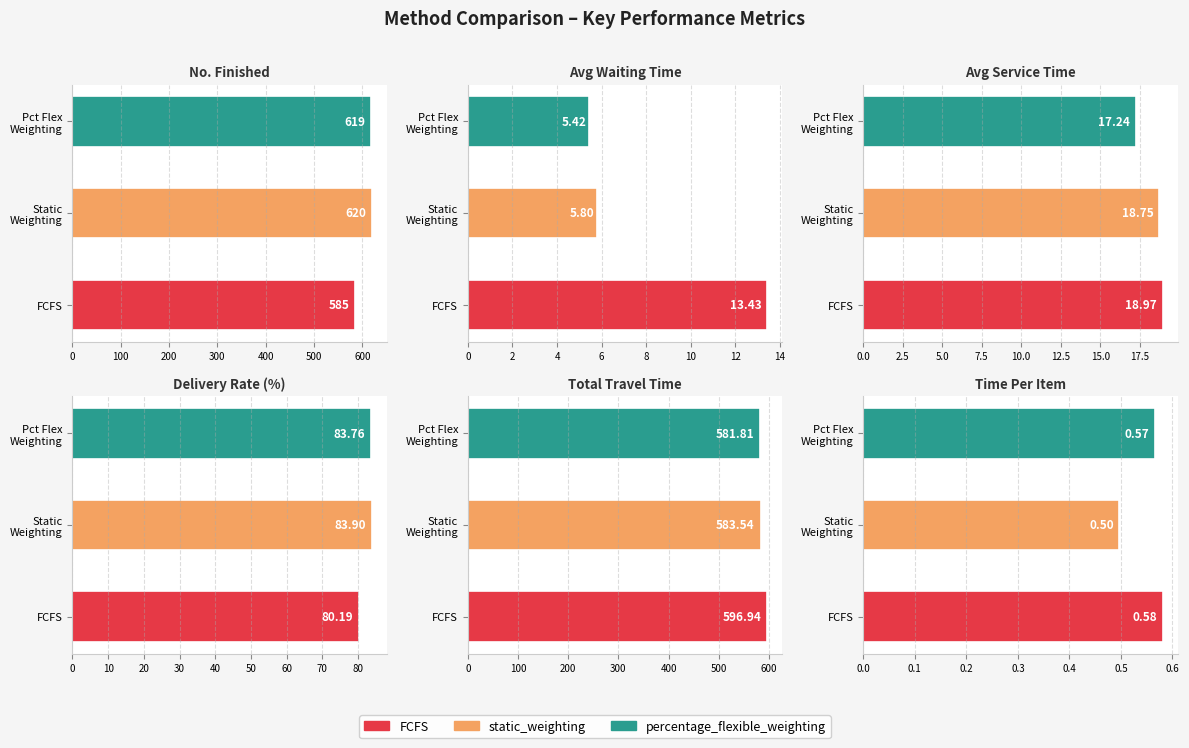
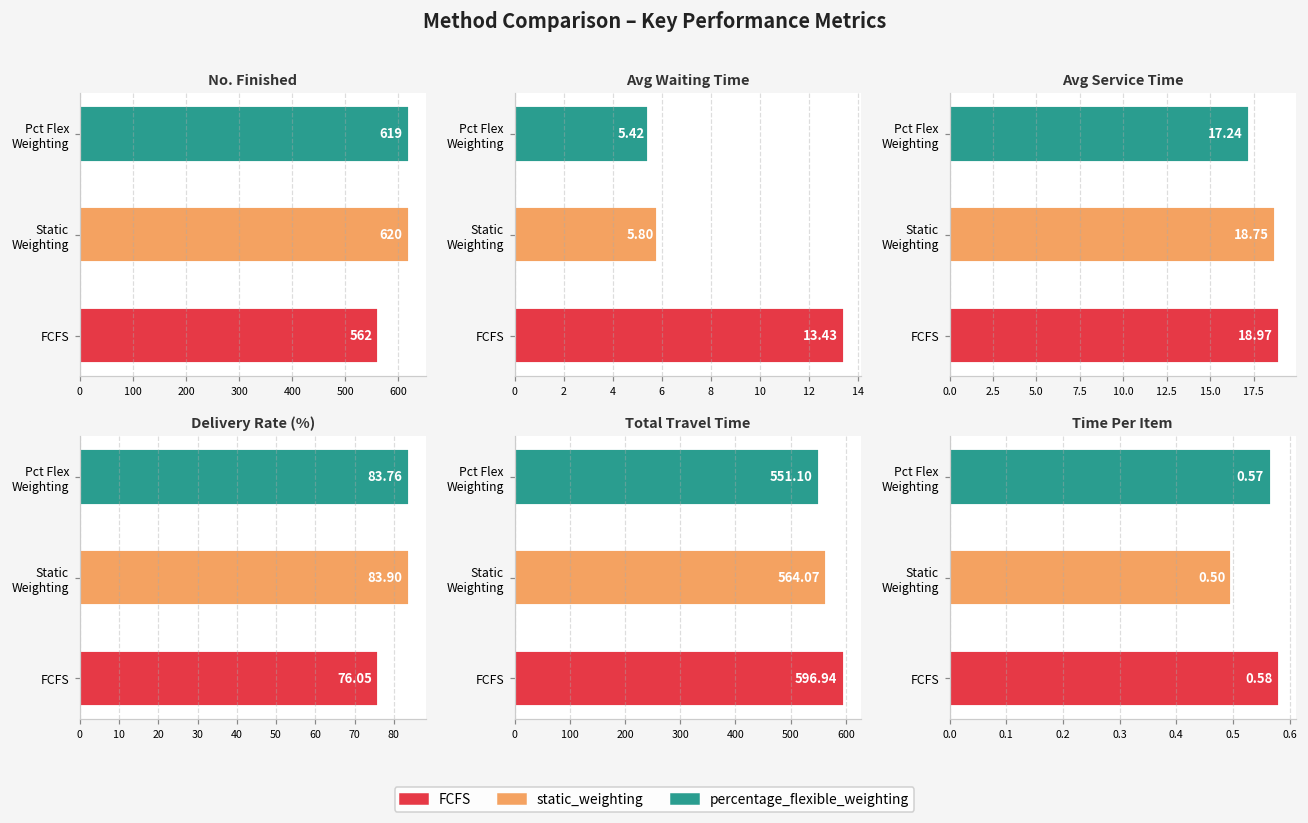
No. Finished, FCFS: 585 -> 562
Delivery Rate (%), FCFS: 80.19 -> 76.05
Total Travel Time, Pct Flex Weighting: 581.81 -> 551.10
Total Travel Time, Static Weighting: 583.54 -> 564.07
